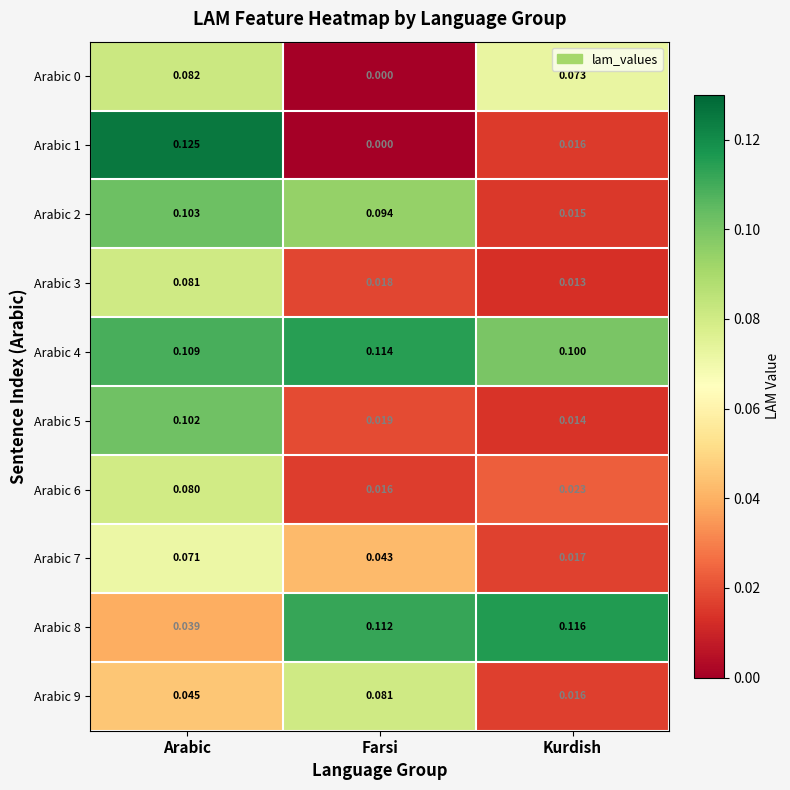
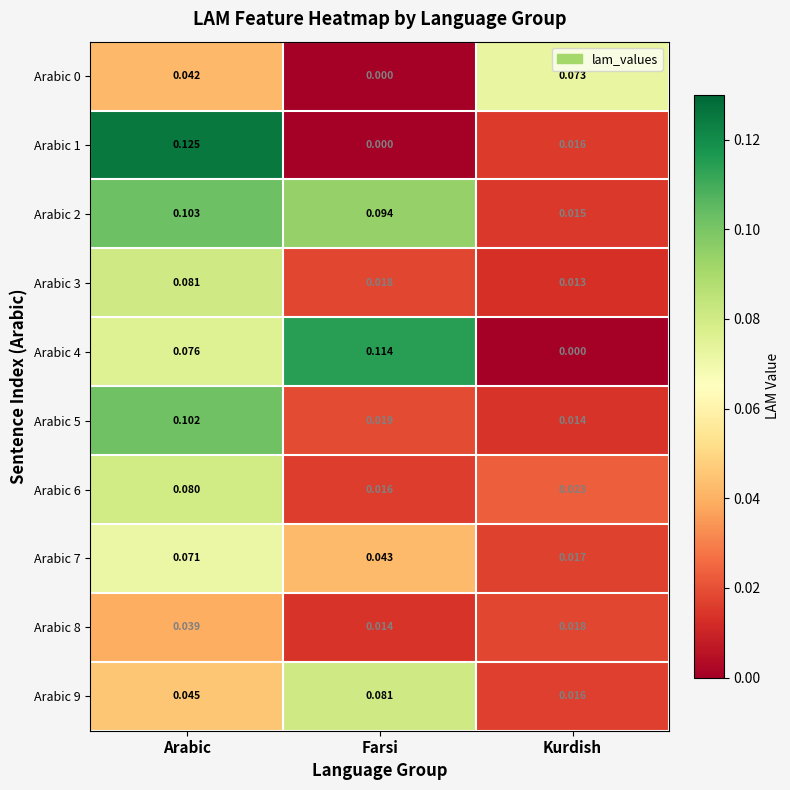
Arabic 0, Arabic: 0.082 -> 0.042
Arabic 4, Arabic: 0.109 -> 0.076
Arabic 4, Kurdish: 0.100 -> 0.000
Arabic 8, Farsi: 0.112 -> 0.014
Arabic 8, Kurdish: 0.116 -> 0.018
